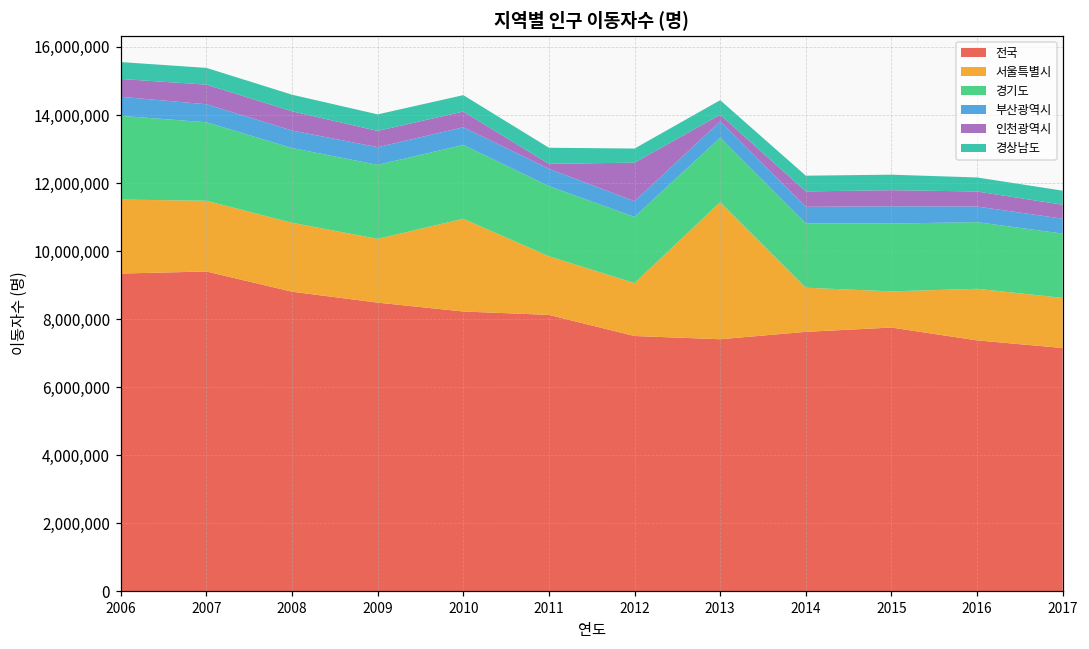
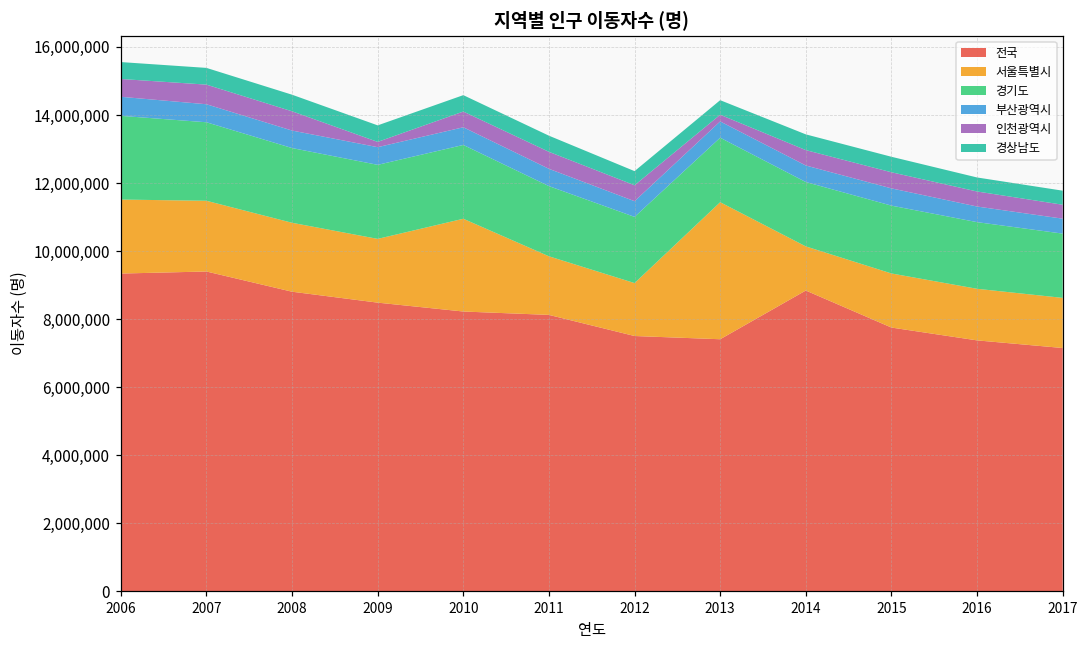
인천광역시, 2009: 500,000 -> 200,000
인천광역시, 2011: 100,000 -> 500,000
인천광역시, 2012: 1,100,000 -> 500,000
전국, 2014: 7,600,000 -> 8,800,000
서울특별시, 2015: 1,100,000 -> 1,600,000
